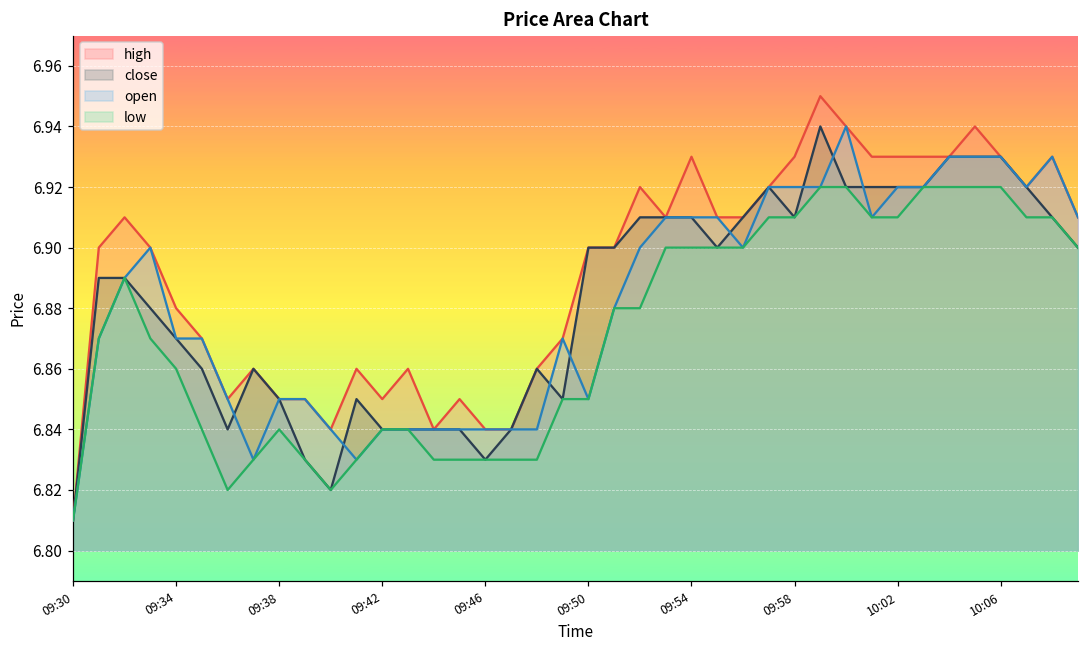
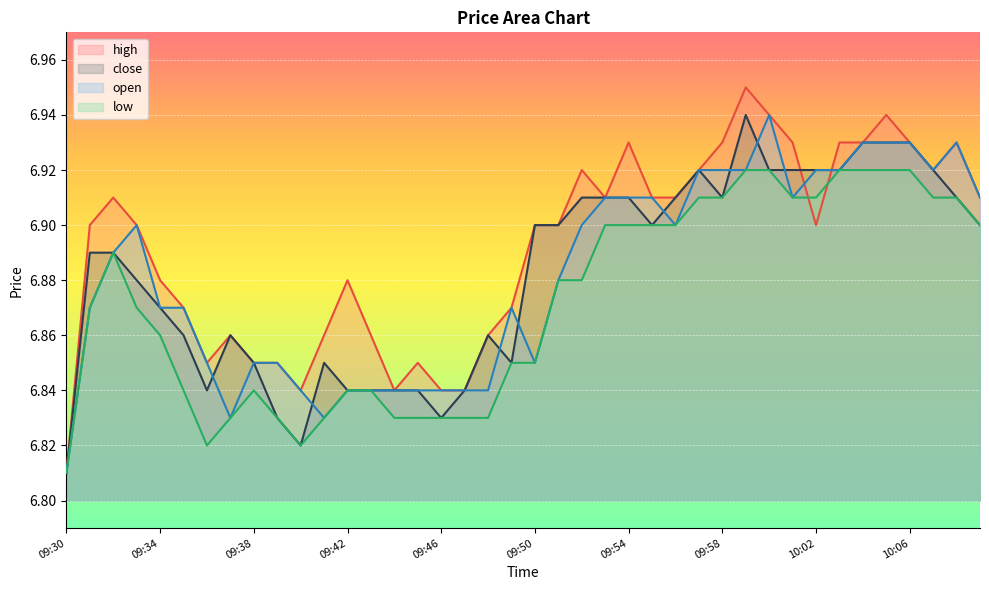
high, 09:42: 6.85 -> 6.88
high, 10:02: 6.93 -> 6.90
